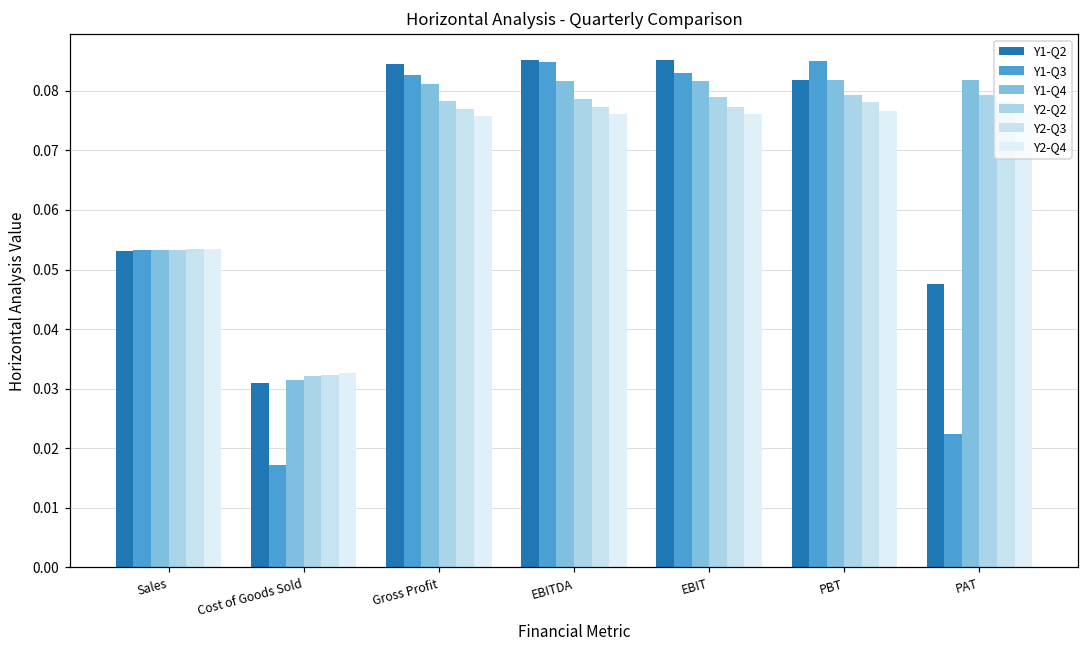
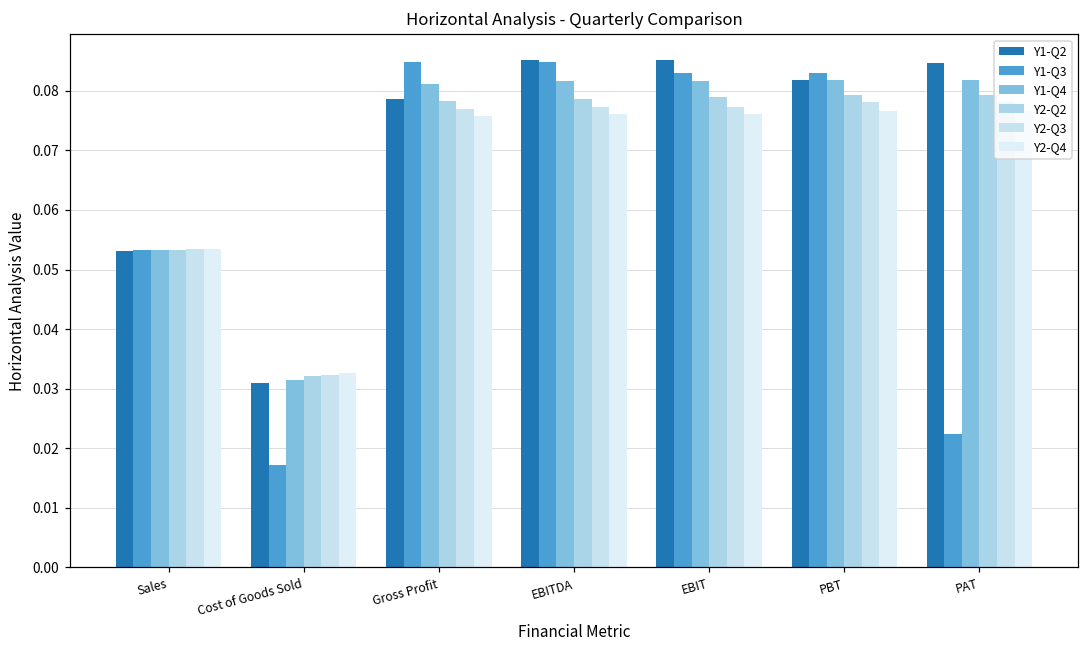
Y1-Q2, Gross Profit: 0.084 -> 0.079
Y1-Q3, Gross Profit: 0.083 -> 0.085
Y1-Q3, PBT: 0.085 -> 0.083
Y1-Q2, PAT: 0.048 -> 0.085
